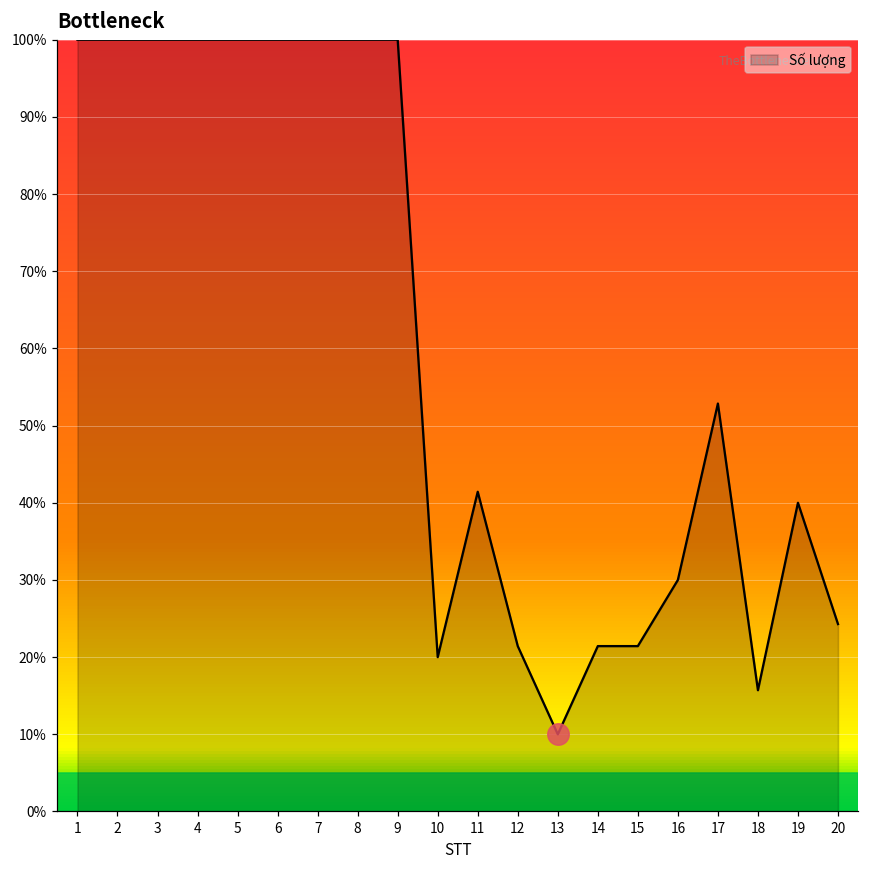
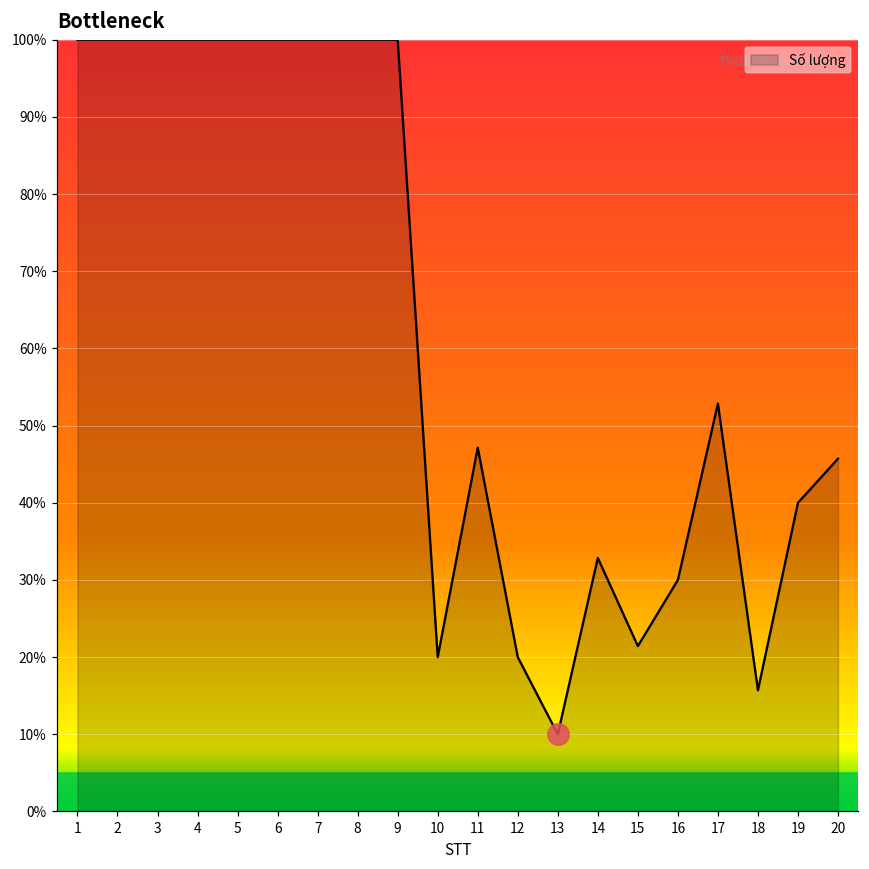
Số lượng, 11: 41% -> 47%
Số lượng, 12: 21% -> 20%
Số lượng, 14: 21% -> 33%
Số lượng, 20: 24% -> 46%
